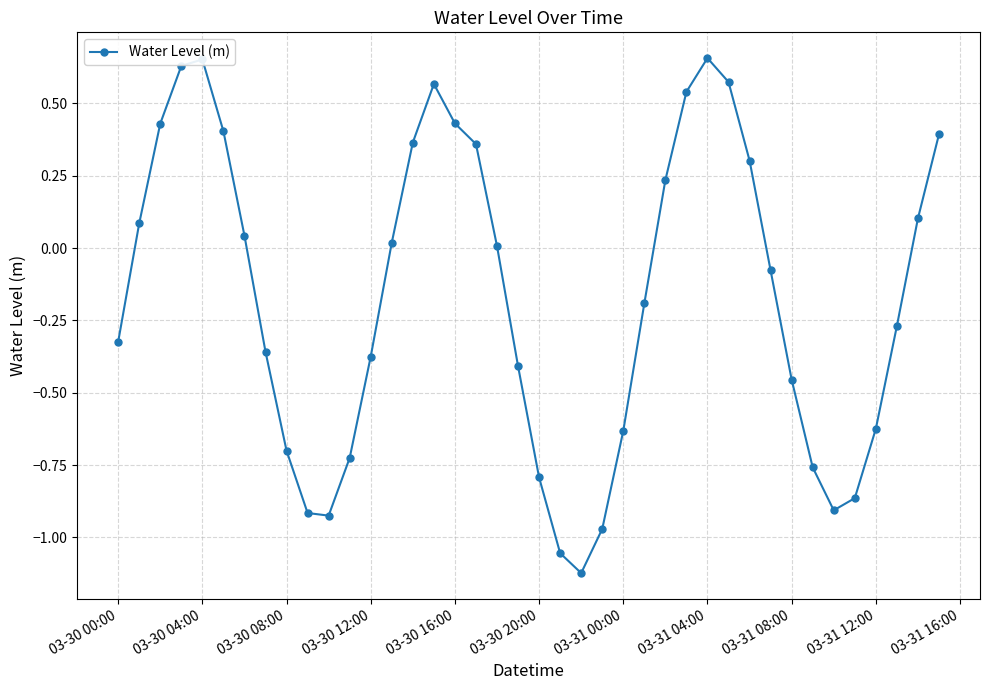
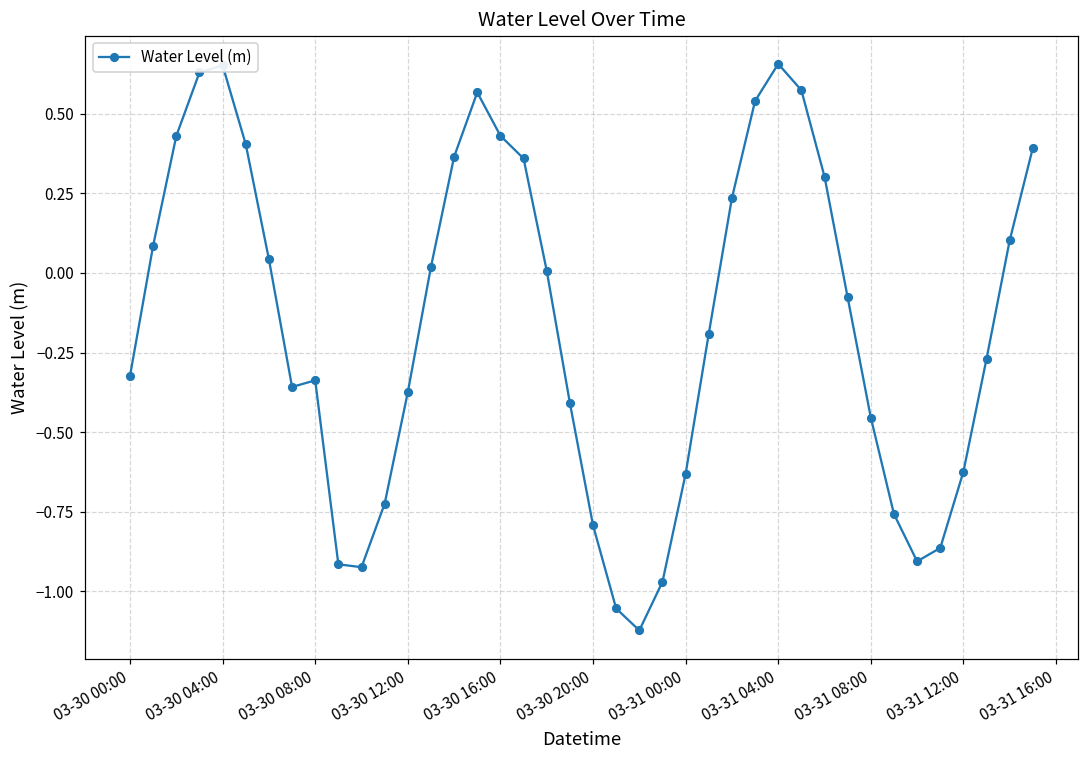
03-30 08:00: -0.70 -> -0.34
